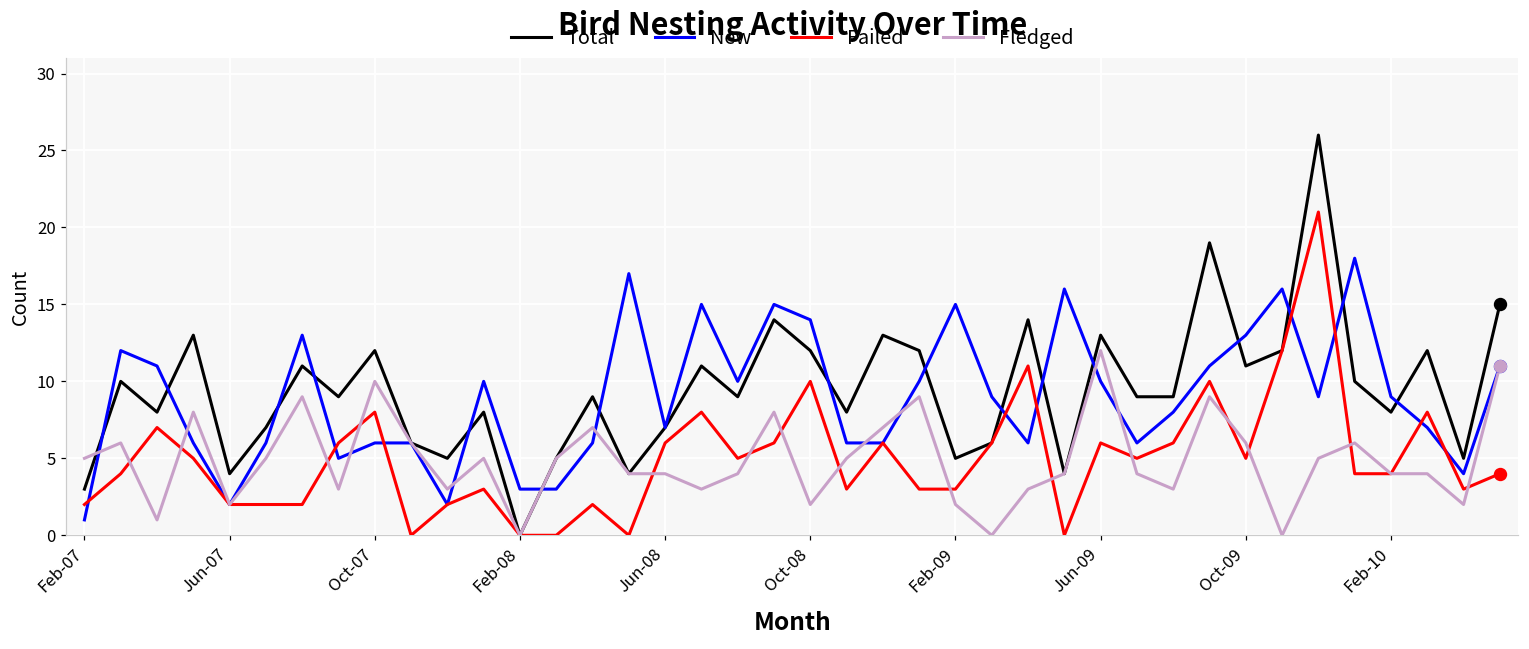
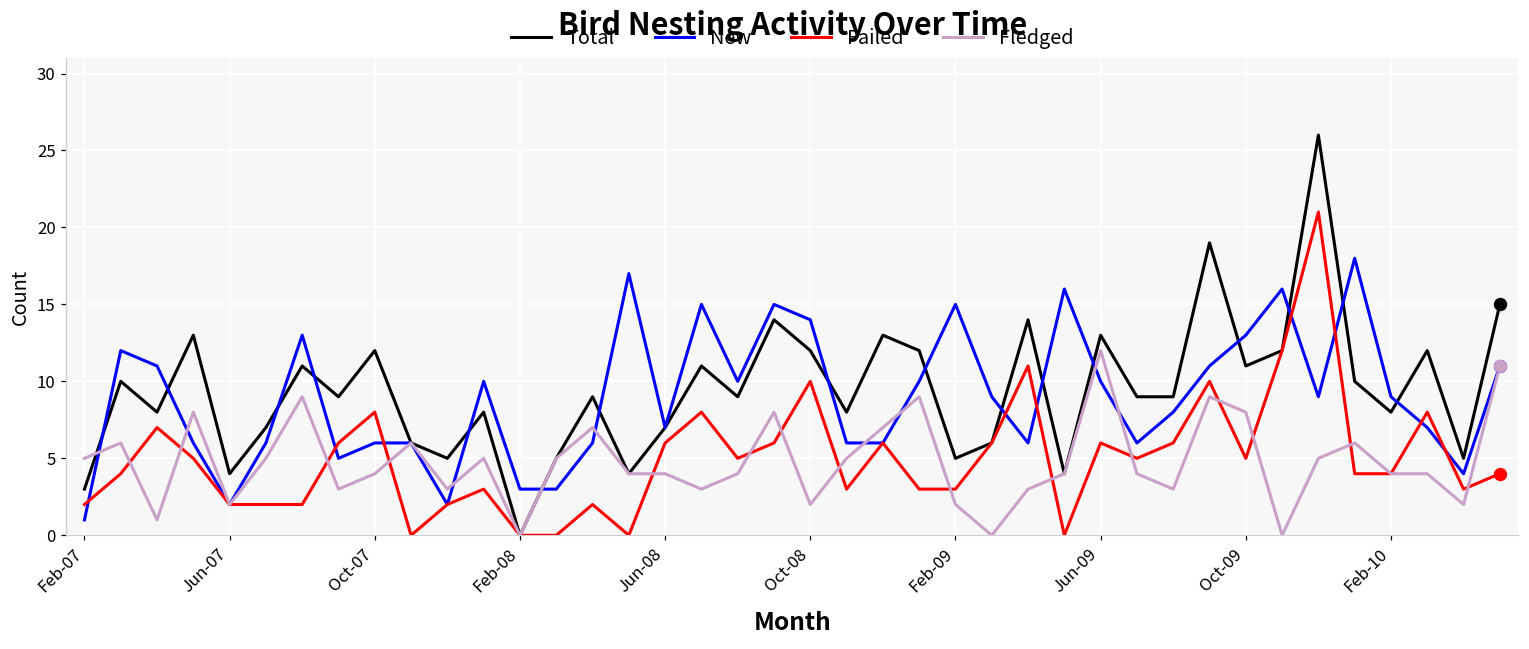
Fledged, Oct-07: 10 -> 4
Fledged, Oct-09: 6 -> 8
